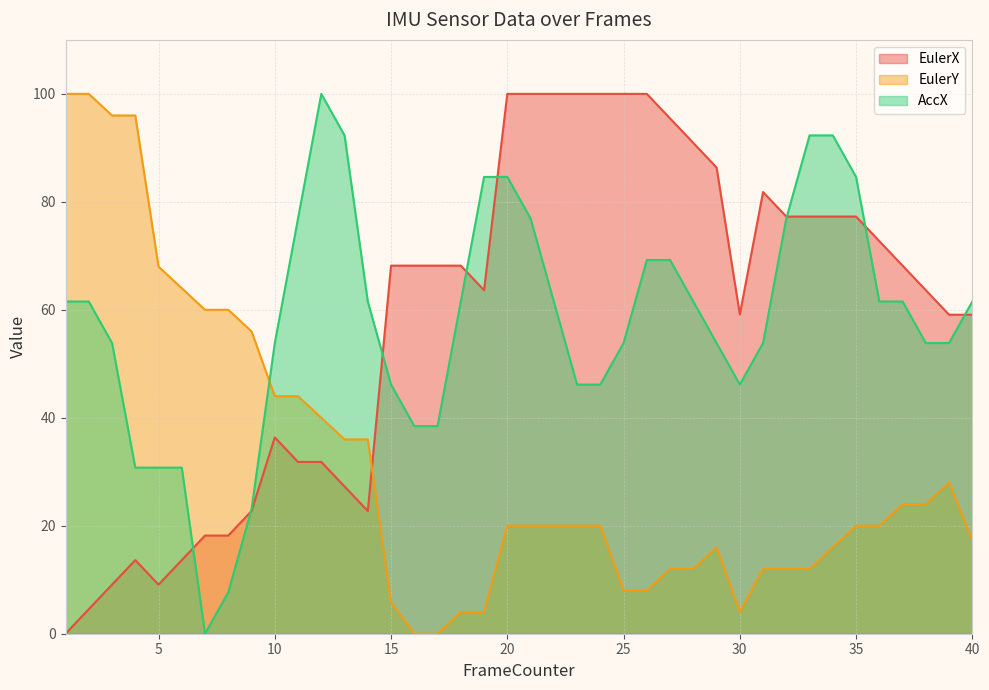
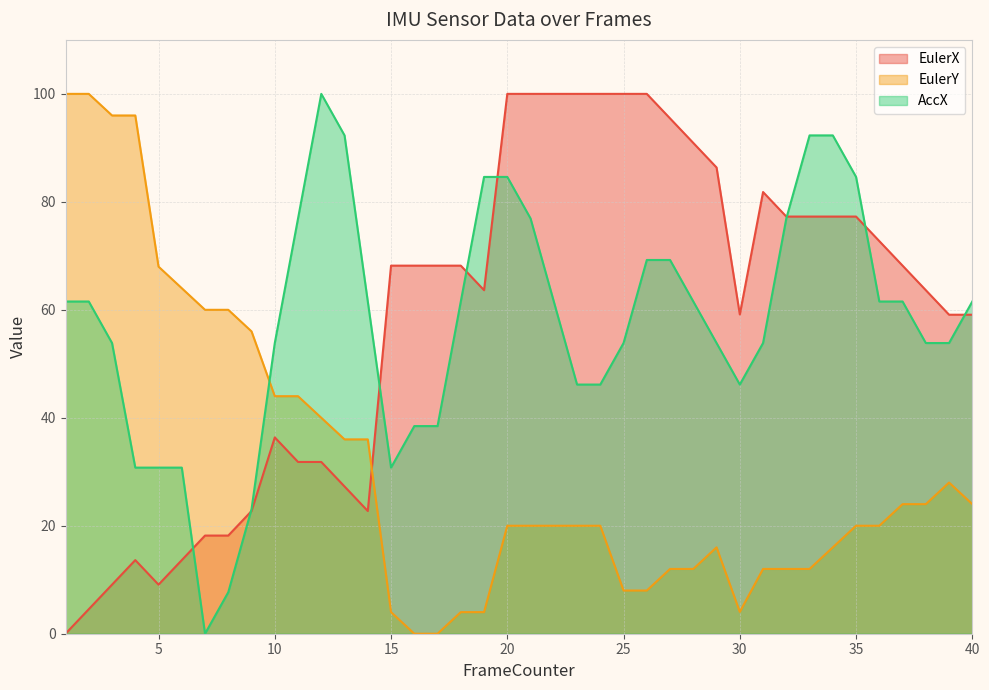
EulerY, 15: 6 -> 4
AccX, 15: 46 -> 31
EulerY, 40: 17 -> 24
